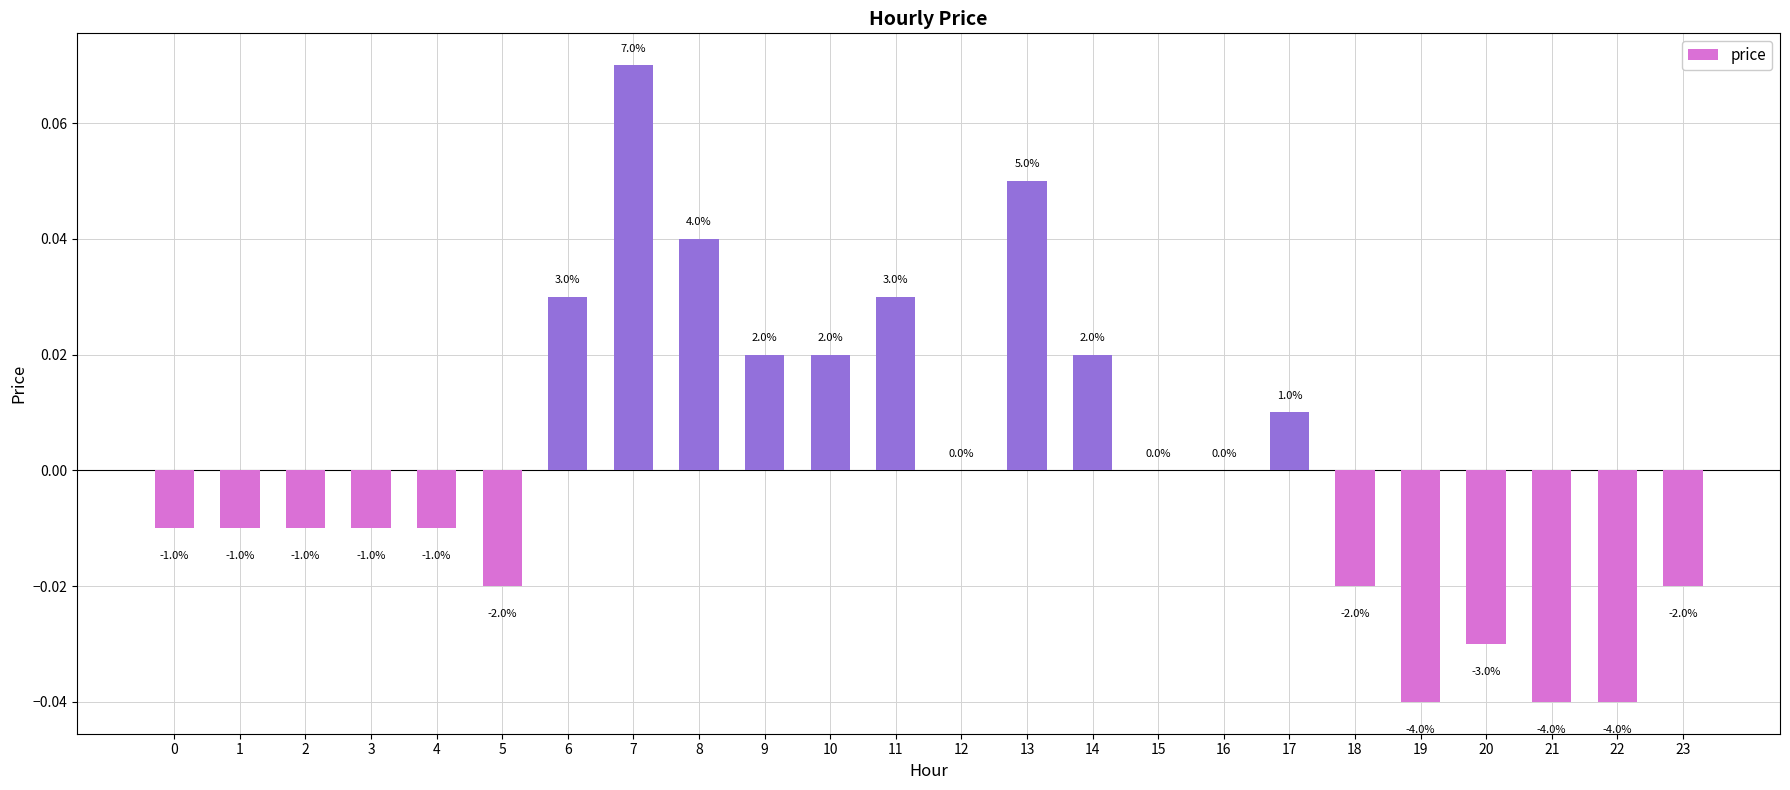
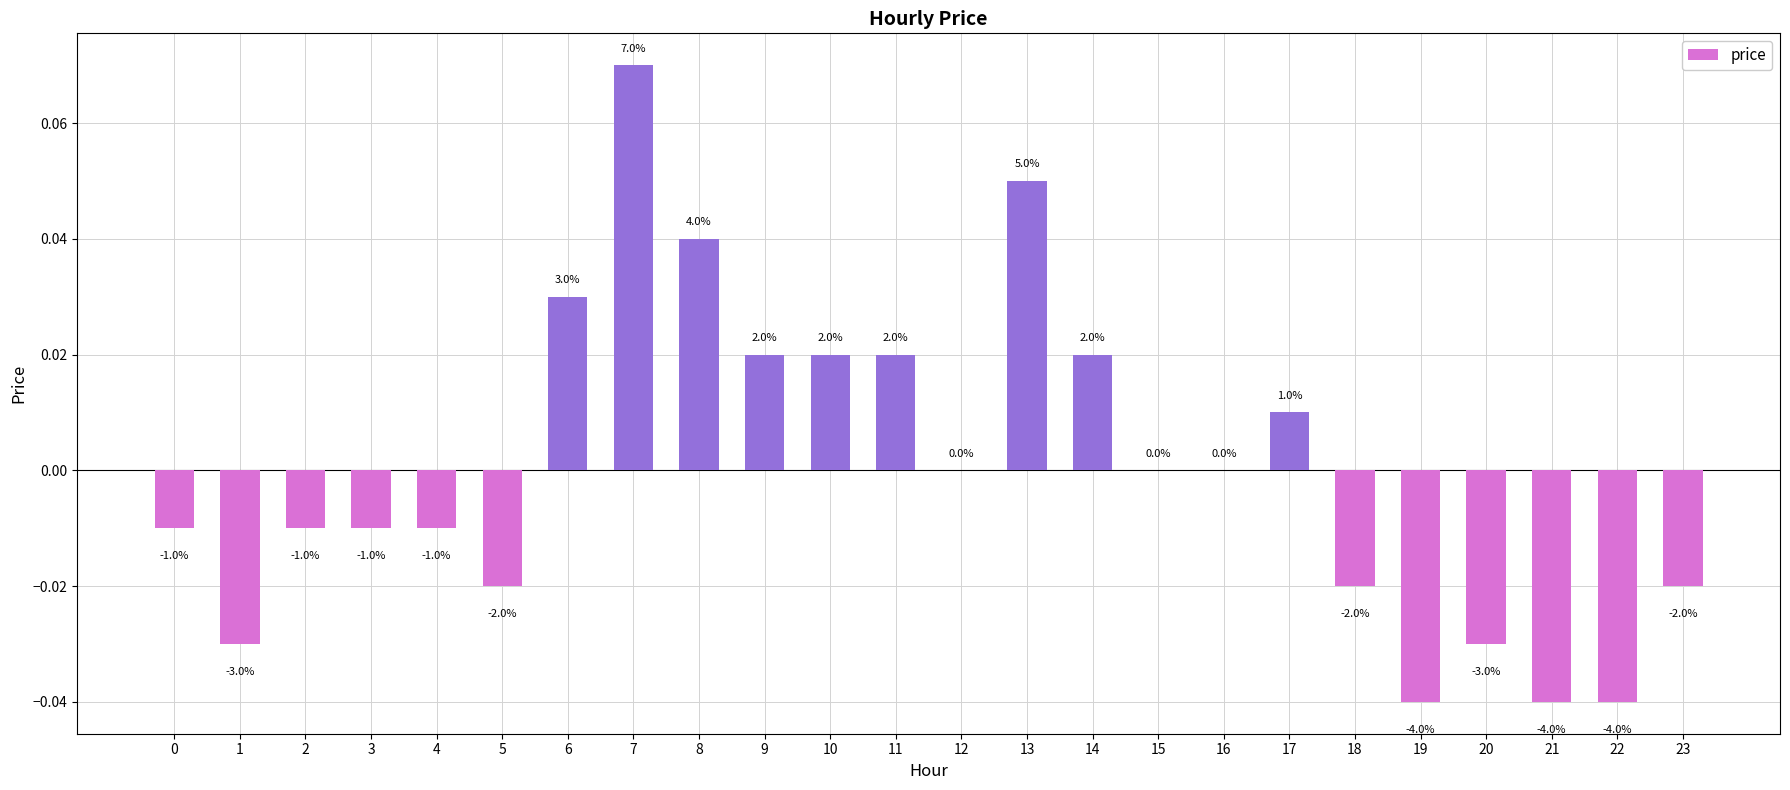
1: -1.0% -> -3.0%
11: 3.0% -> 2.0%
